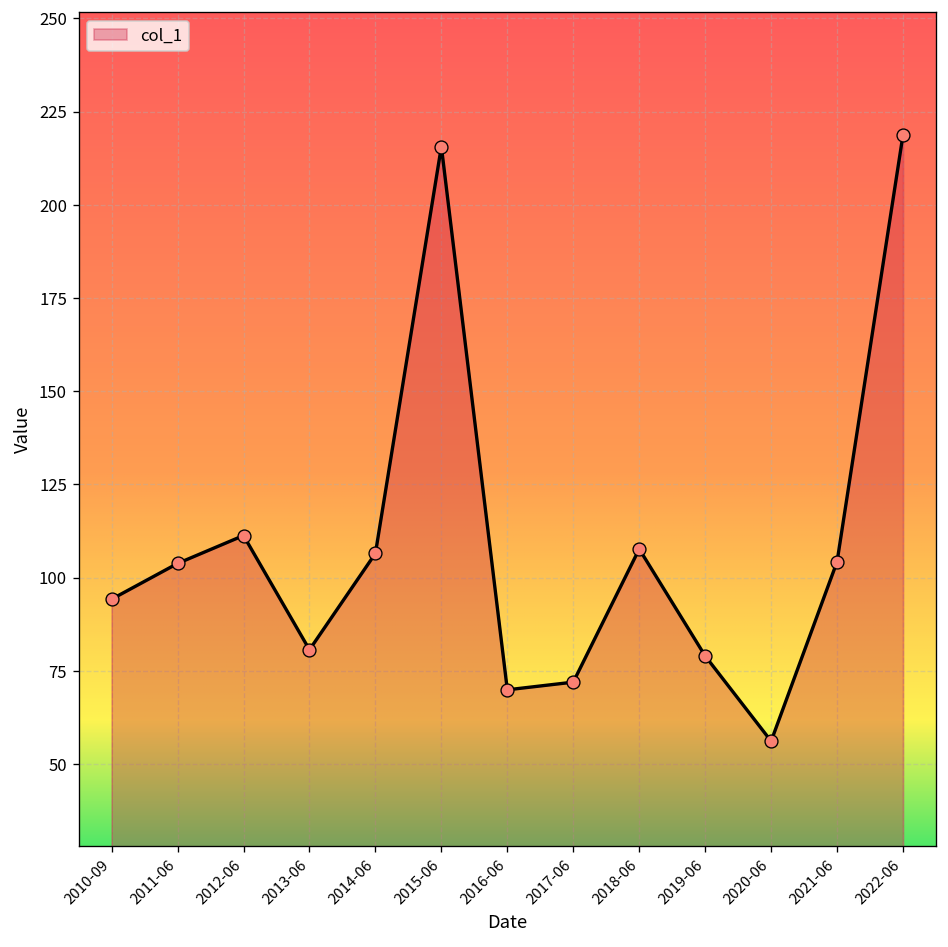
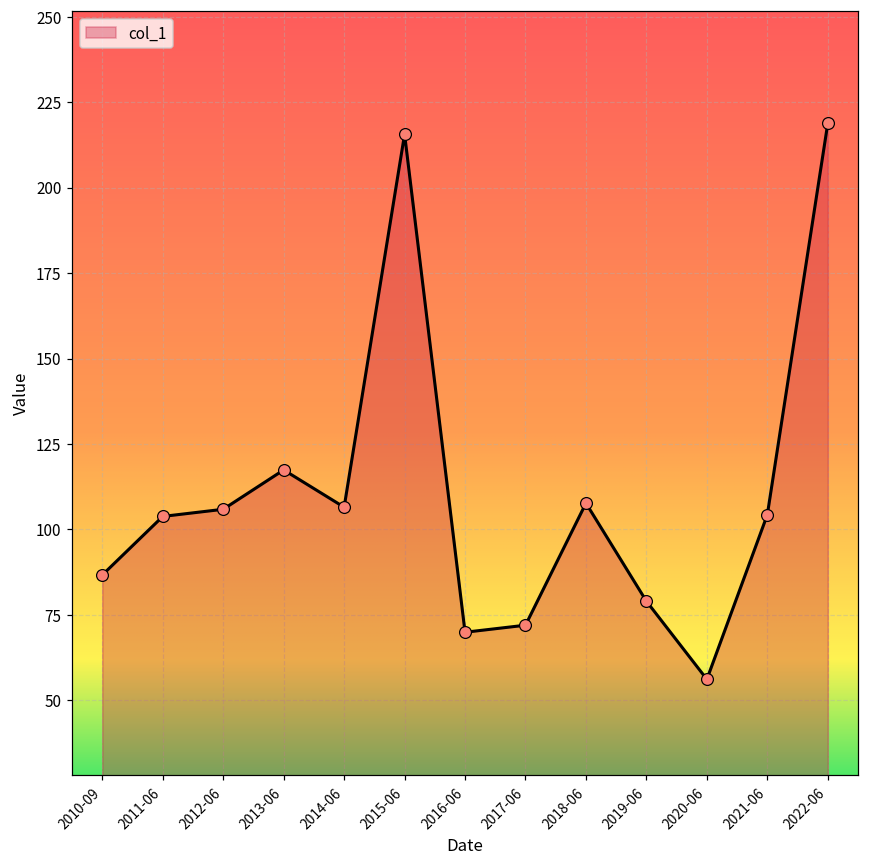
2010-09: 94 -> 87
2012-06: 111 -> 106
2013-06: 81 -> 117
